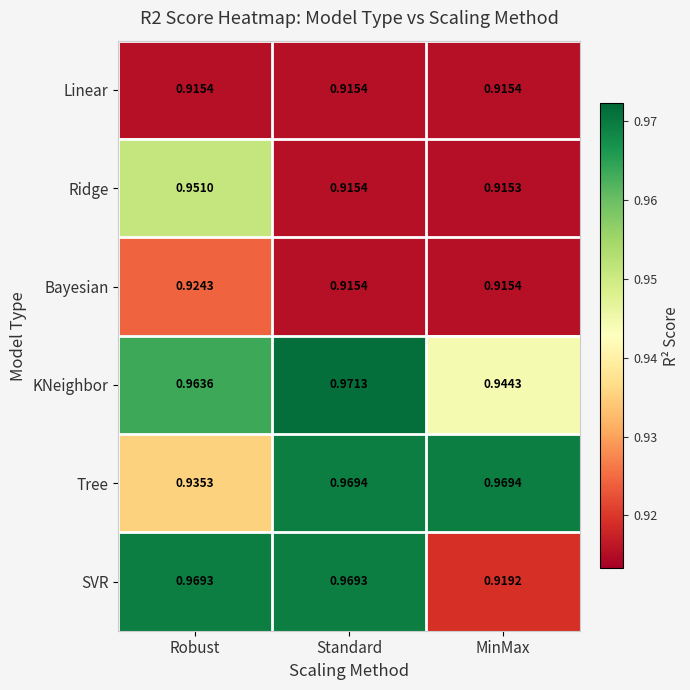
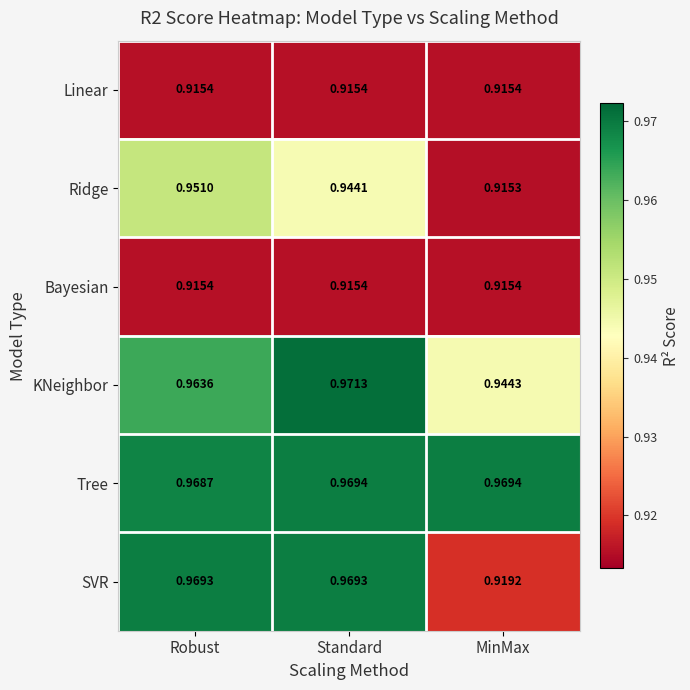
Ridge, Standard: 0.9154 -> 0.9441
Bayesian, Robust: 0.9243 -> 0.9154
Tree, Robust: 0.9353 -> 0.9687
